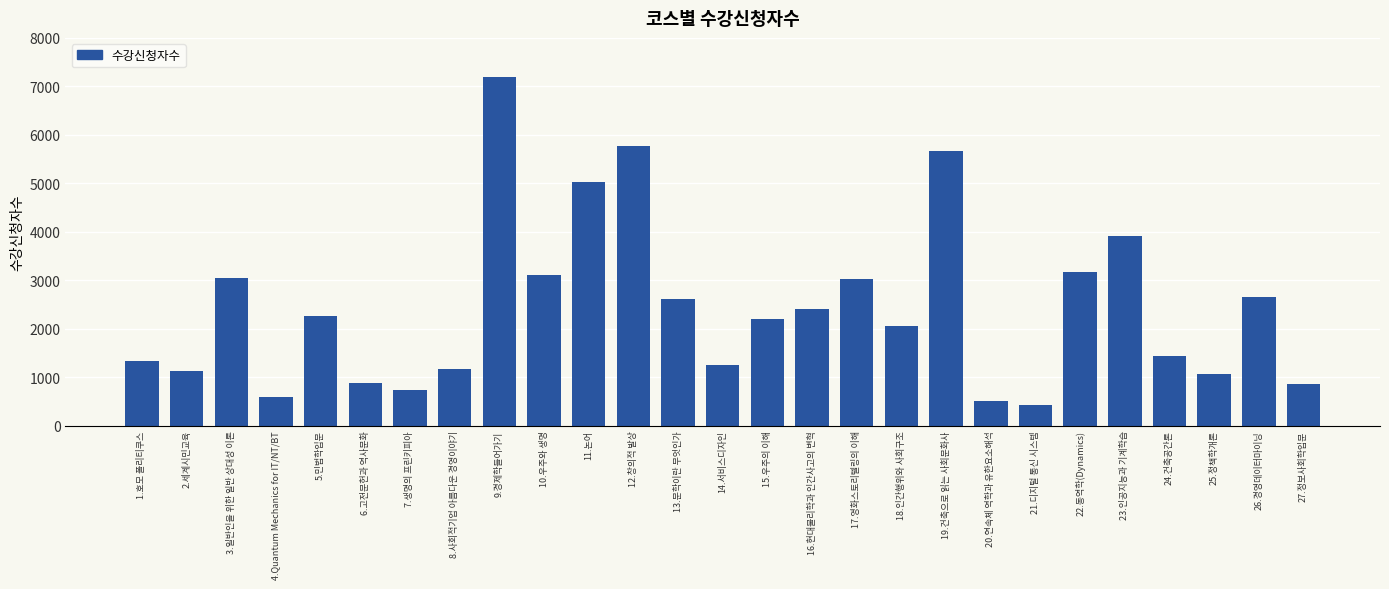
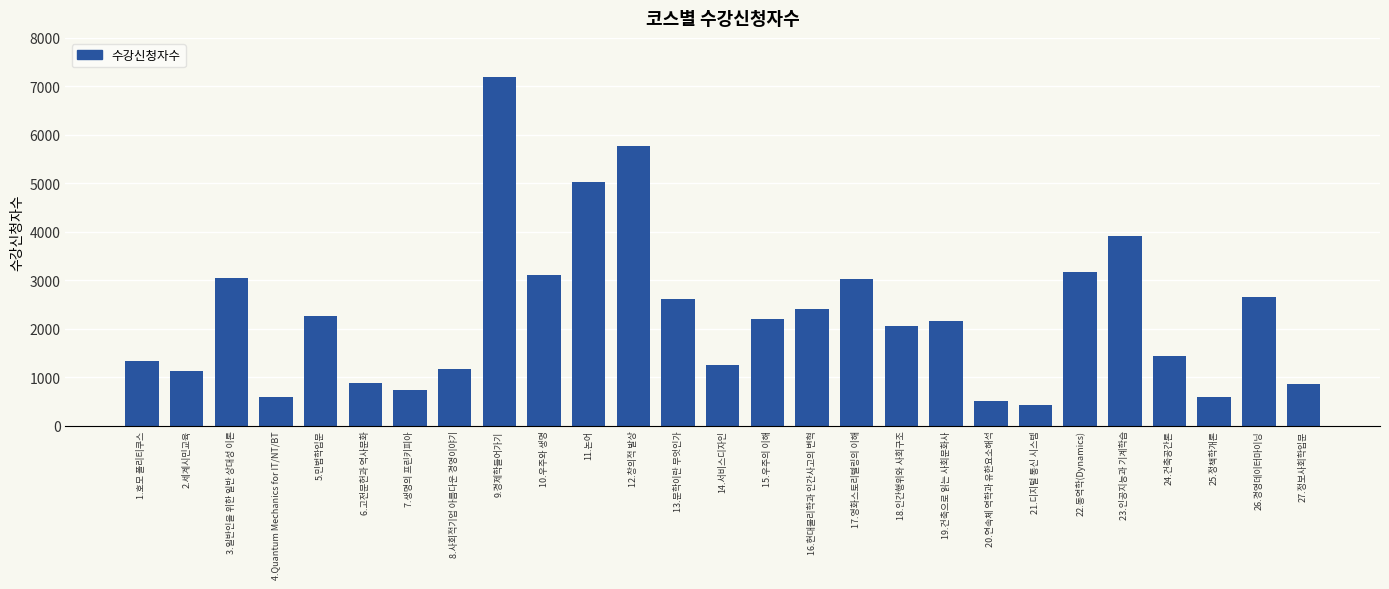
19.건축으로 읽는 사회문화사: 5700 -> 2100
25.정책학개론: 1100 -> 600
